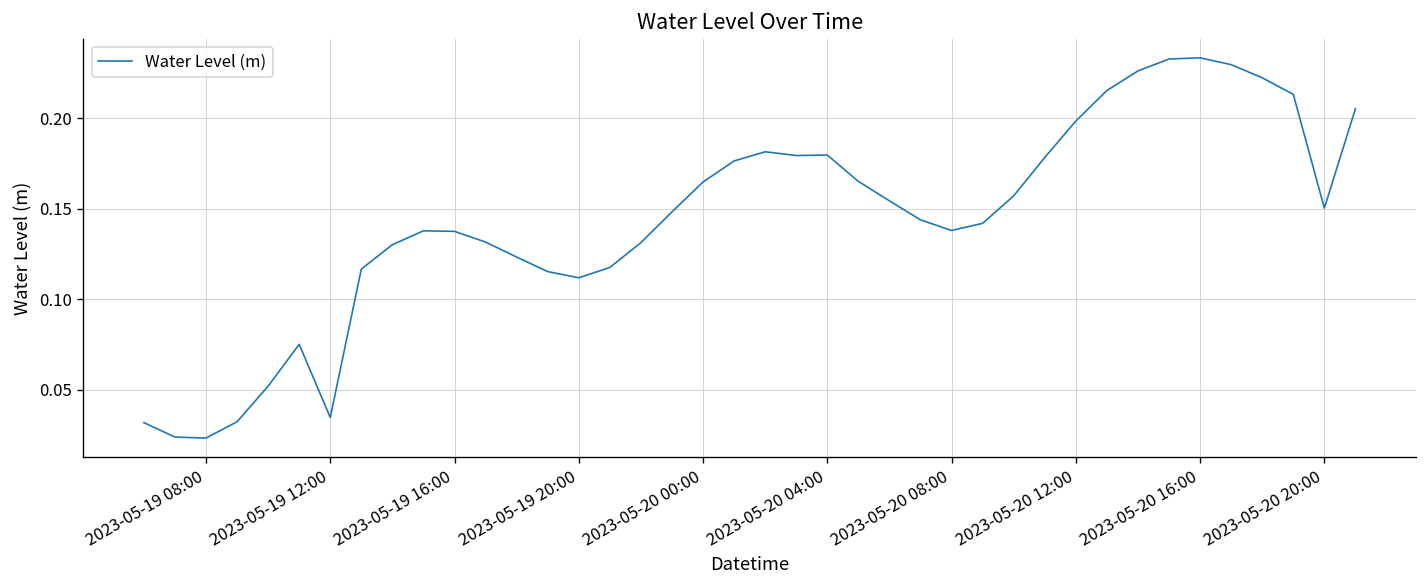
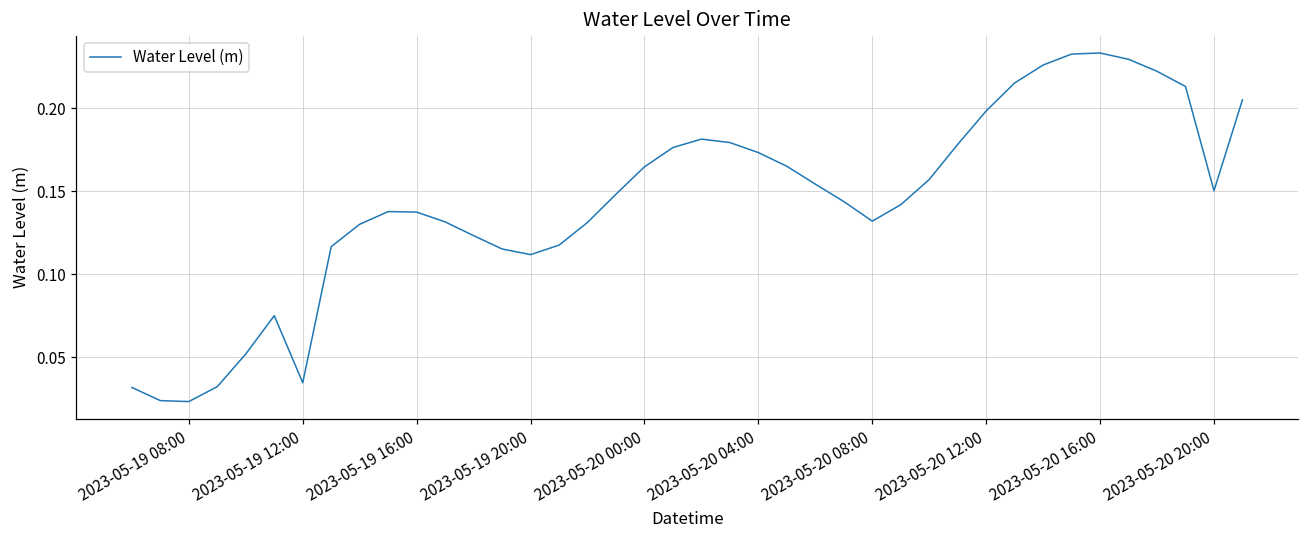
2023-05-20 04:00: 0.180 -> 0.173
2023-05-20 08:00: 0.138 -> 0.132
